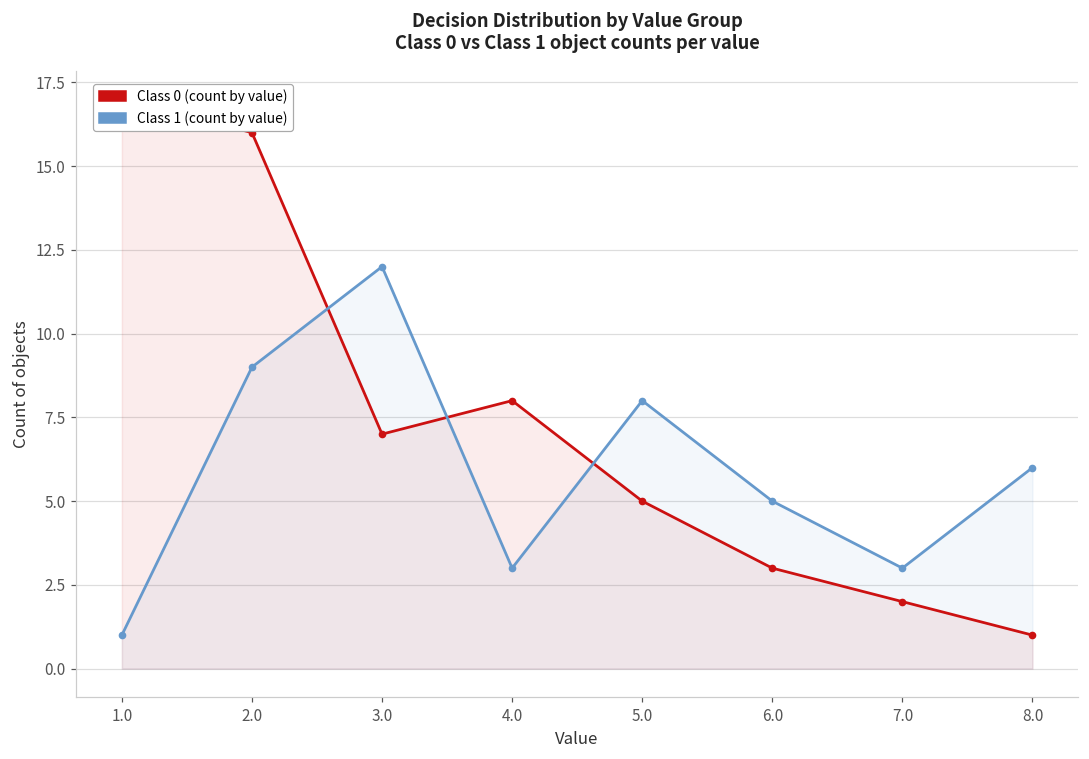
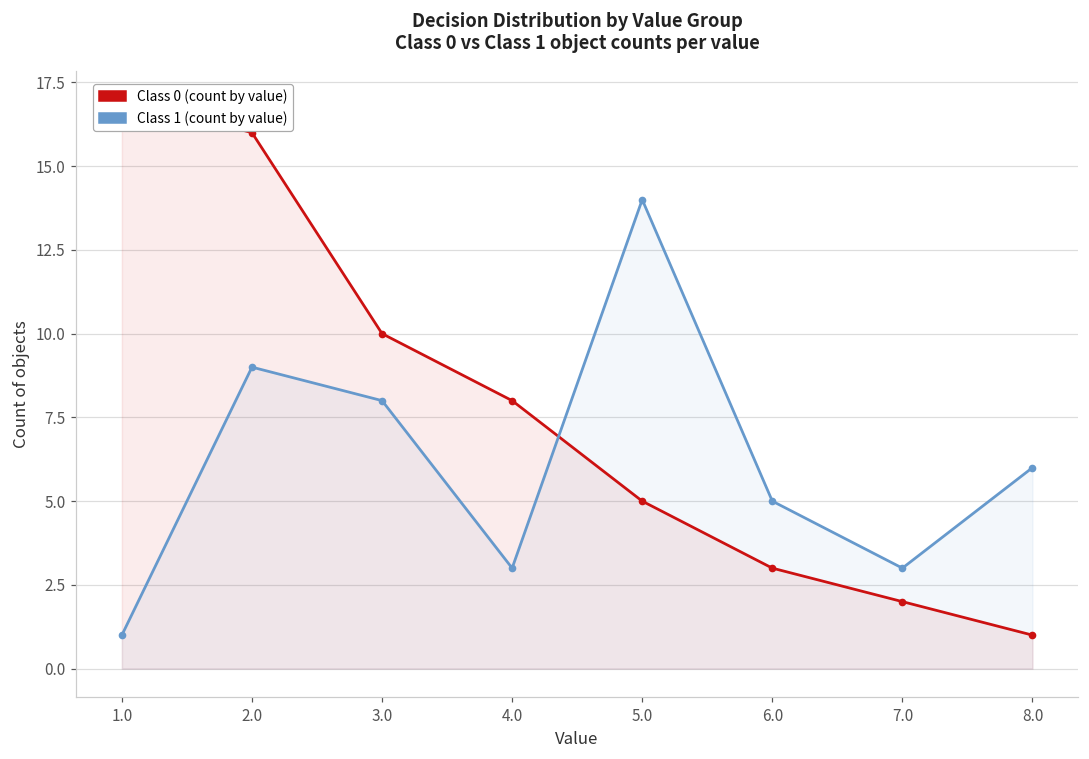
Class 0 (count by value), 3.0: 7 -> 10
Class 1 (count by value), 3.0: 12 -> 8
Class 1 (count by value), 5.0: 8 -> 14
